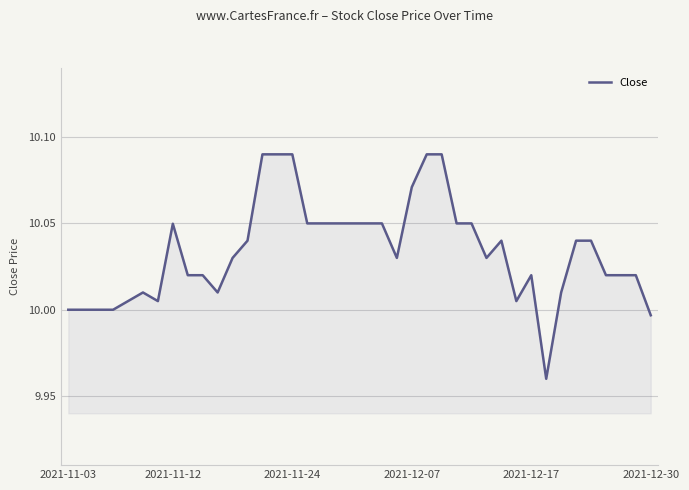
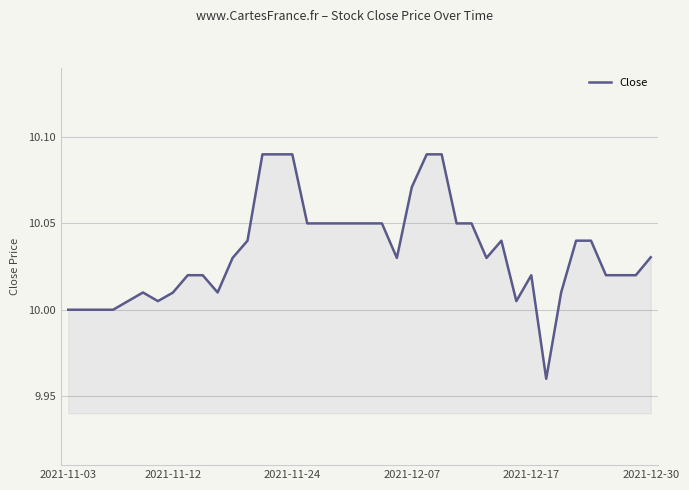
2021-11-12: 10.050 -> 10.010
2021-12-30: 9.997 -> 10.030
